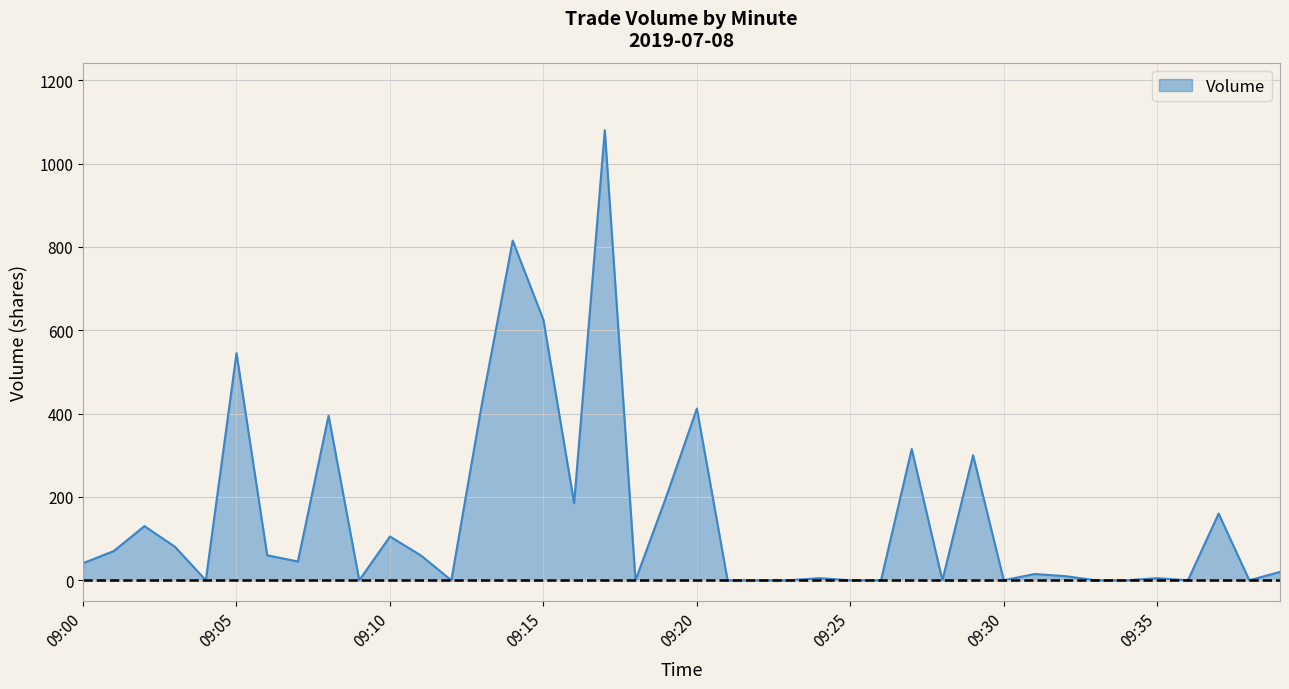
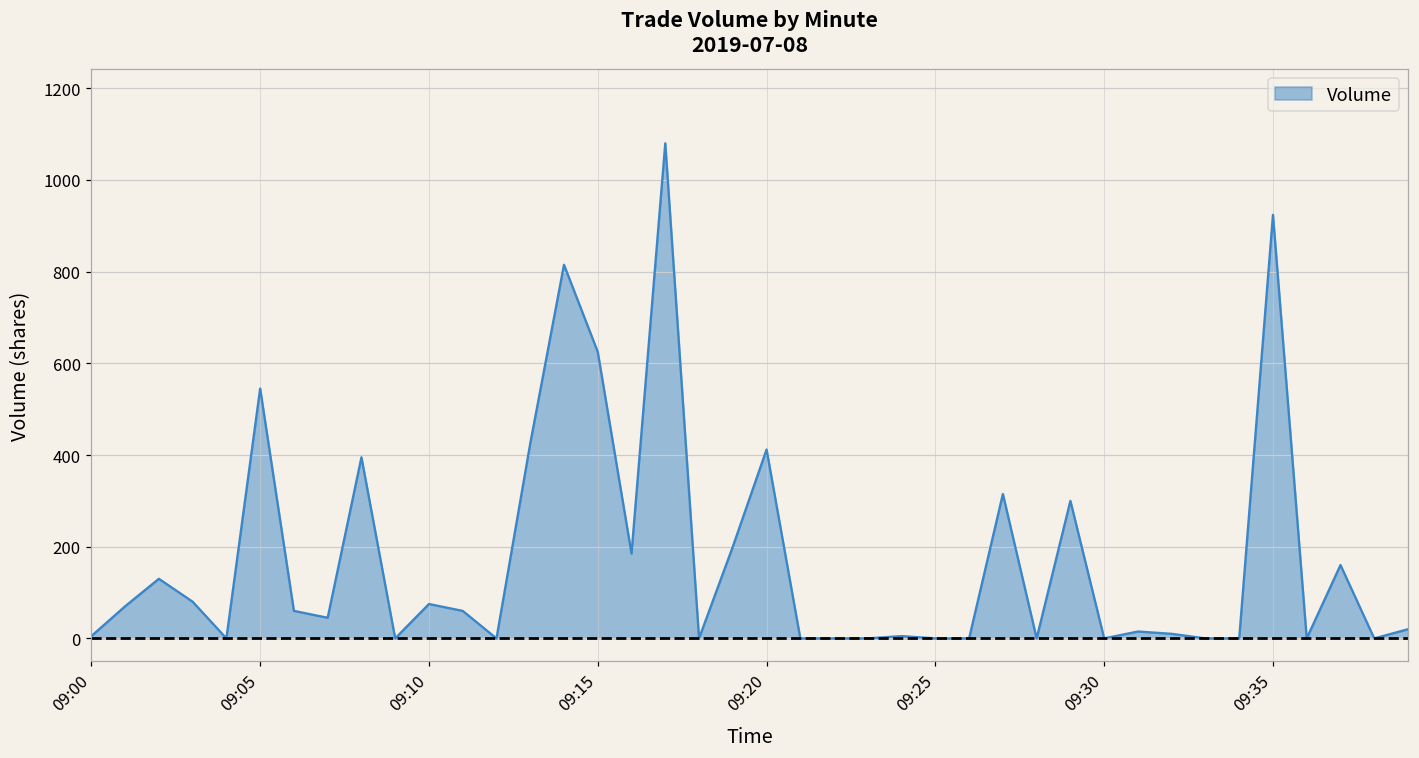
09:00: 40 -> 10
09:10: 110 -> 80
09:35: 10 -> 920
